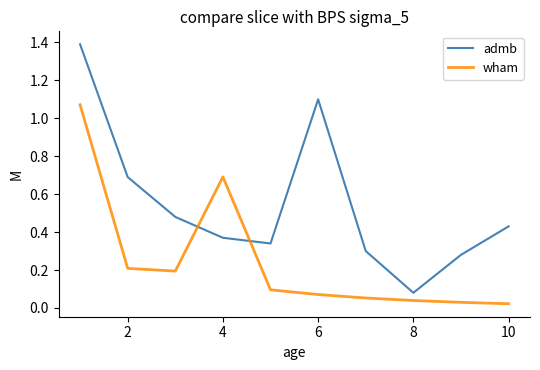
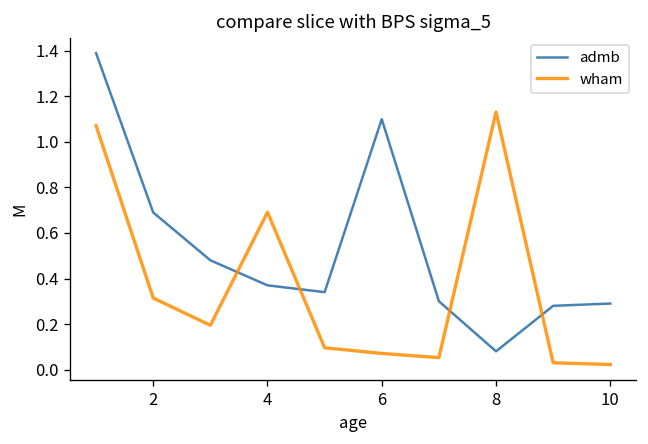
wham, 2: 0.21 -> 0.31
wham, 8: 0.04 -> 1.13
admb, 10: 0.43 -> 0.29
